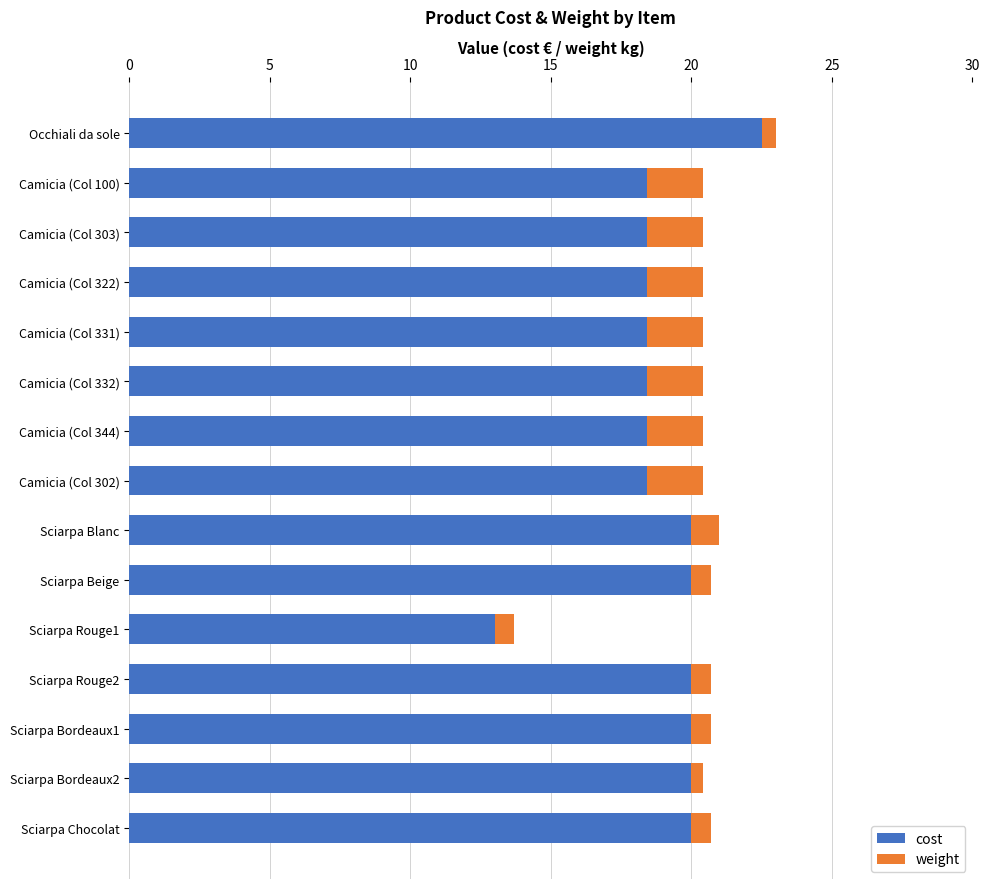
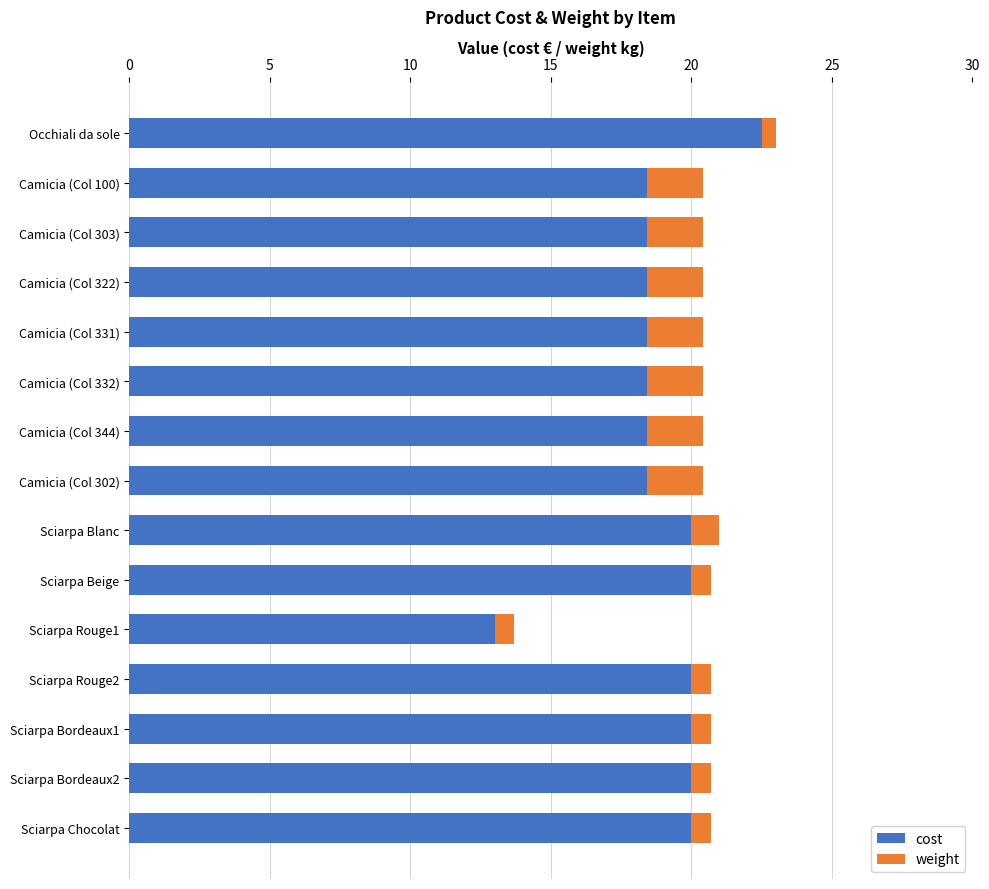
weight, Sciarpa Bordeaux2: 0.4 -> 0.7
